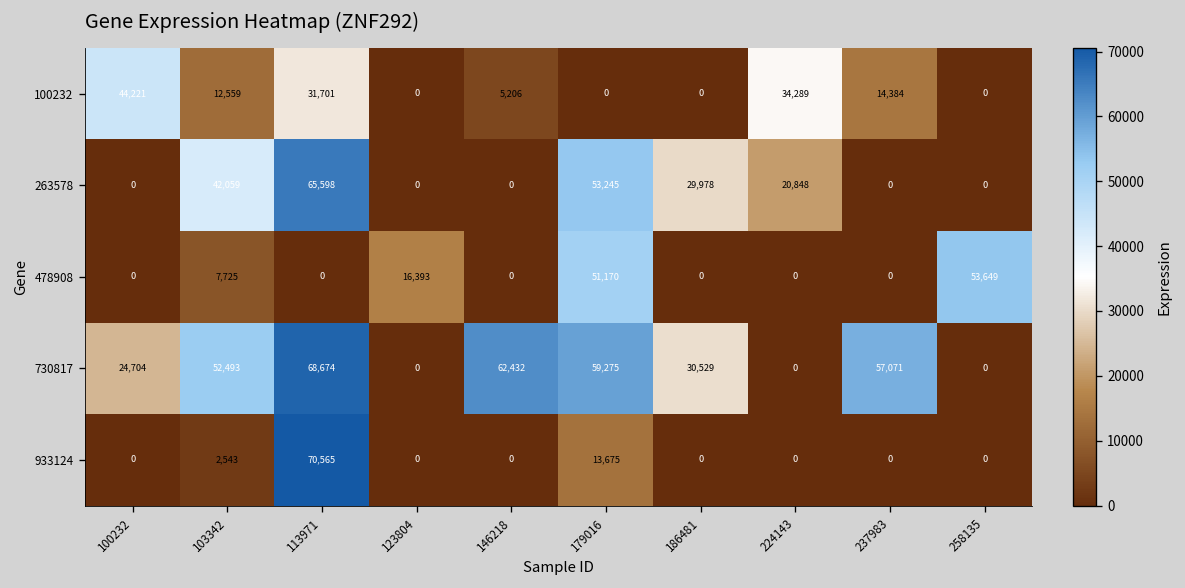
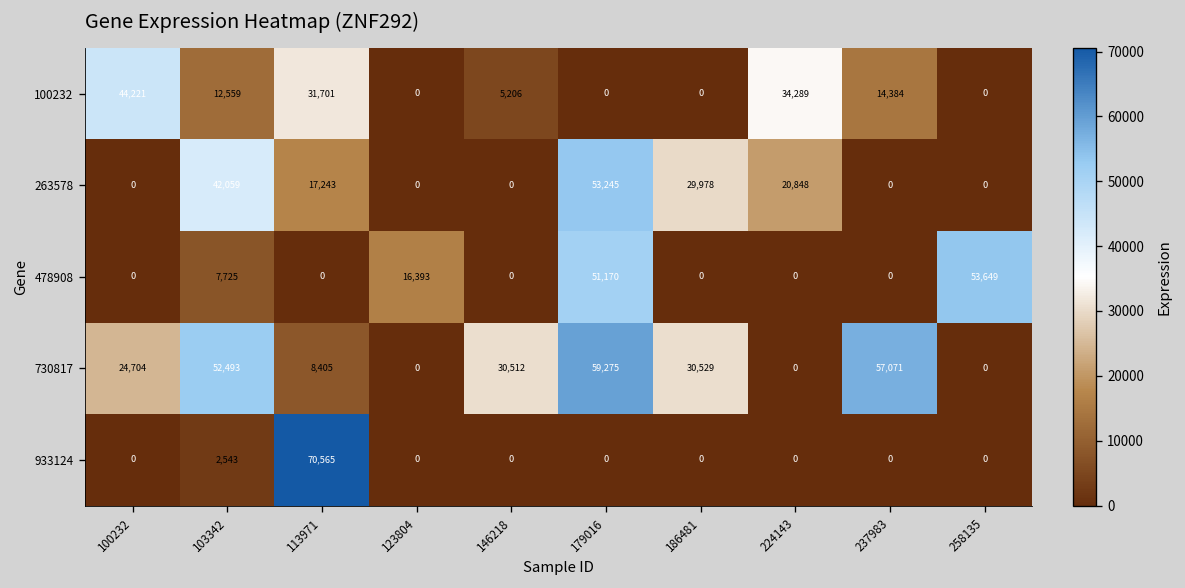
263578, 113971: 65,598 -> 17,243
730817, 113971: 68,674 -> 8,405
730817, 146218: 62,432 -> 30,512
933124, 179016: 13,675 -> 0
